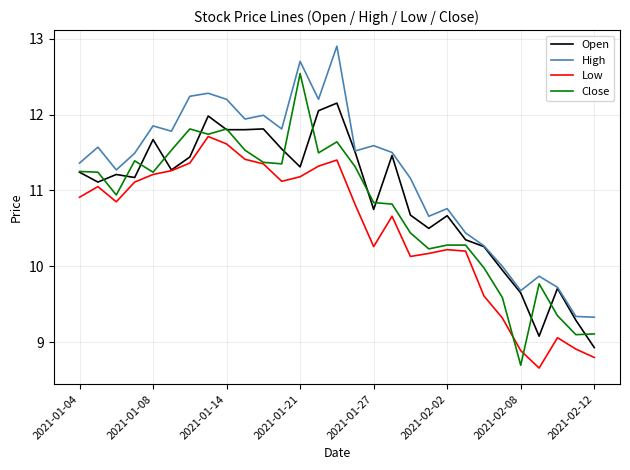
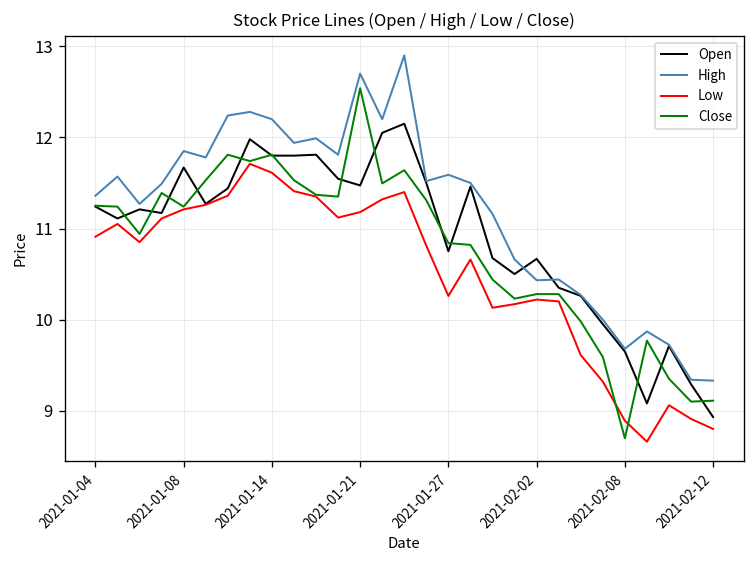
Open, 2021-01-21: 11.3 -> 11.5
High, 2021-02-02: 10.8 -> 10.4
